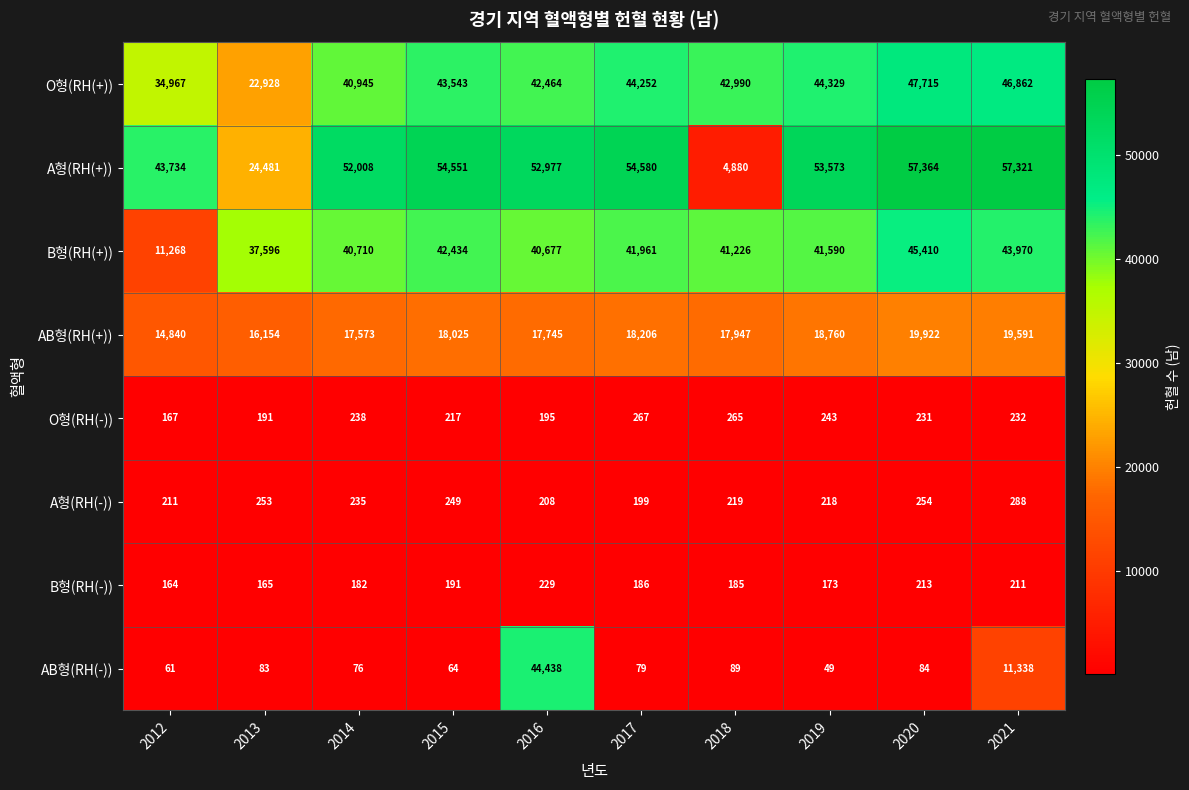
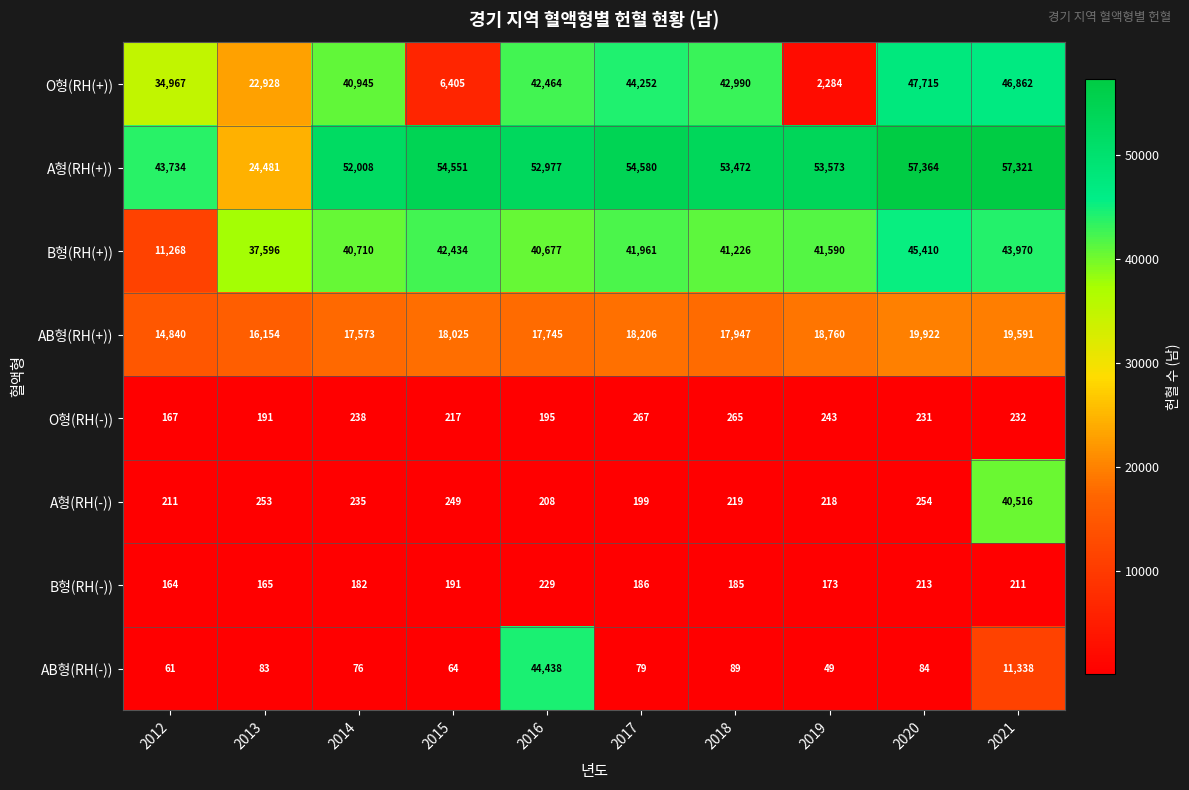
O형(RH(+)), 2015: 43,543 -> 6,405
O형(RH(+)), 2019: 44,329 -> 2,284
A형(RH(+)), 2018: 4,880 -> 53,472
A형(RH(-)), 2021: 288 -> 40,516
